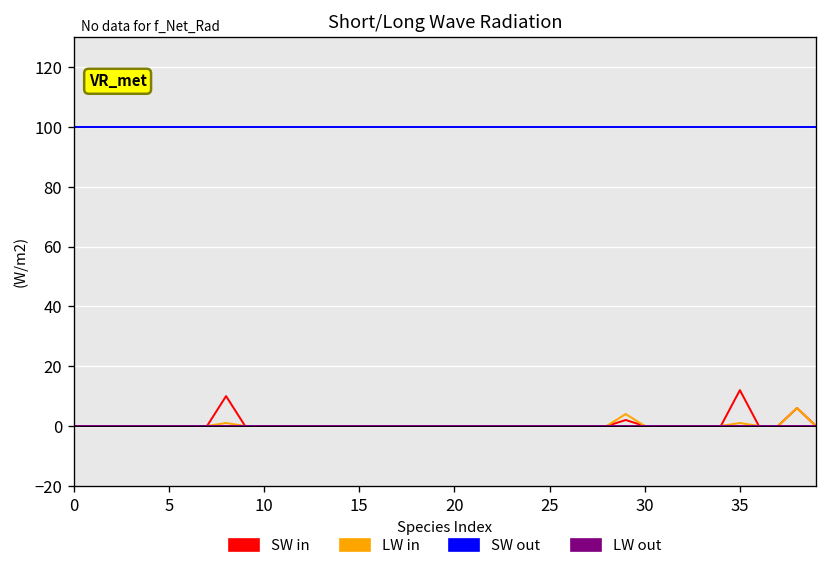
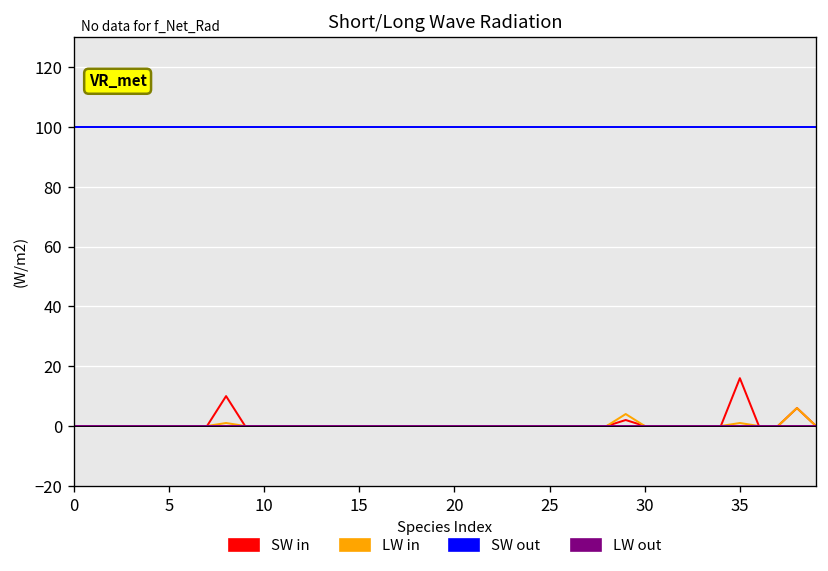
SW in, 35: 12 -> 16
